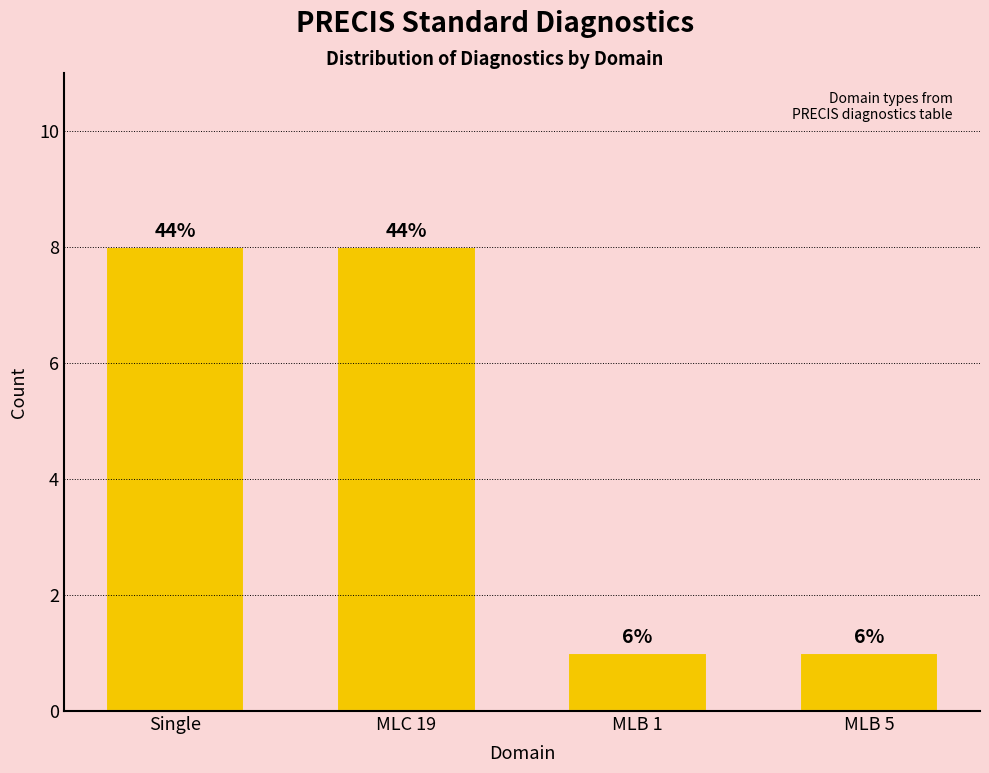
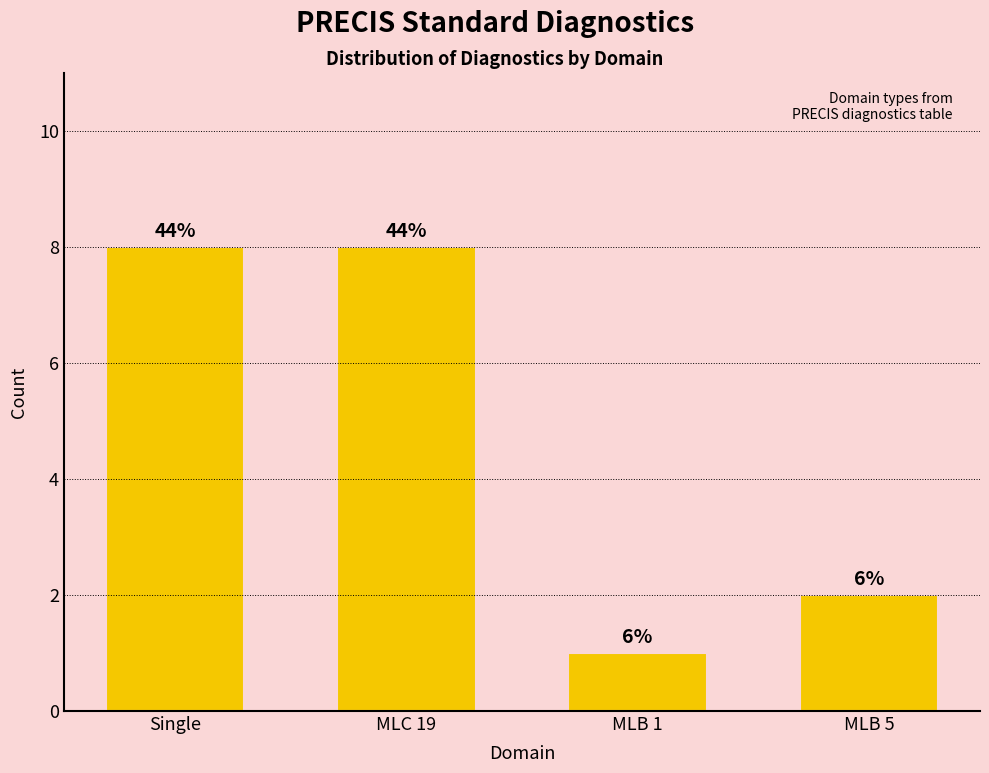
MLB 5: 1 -> 2
